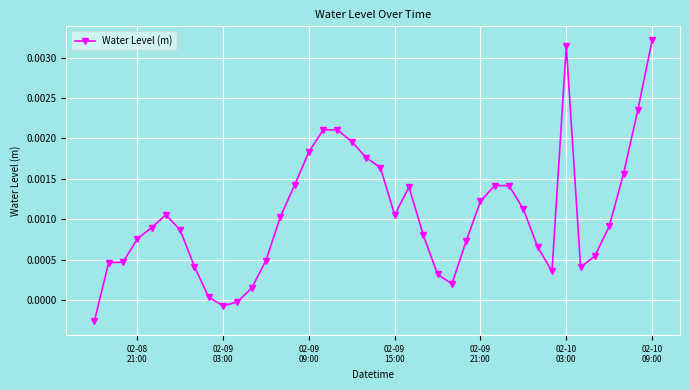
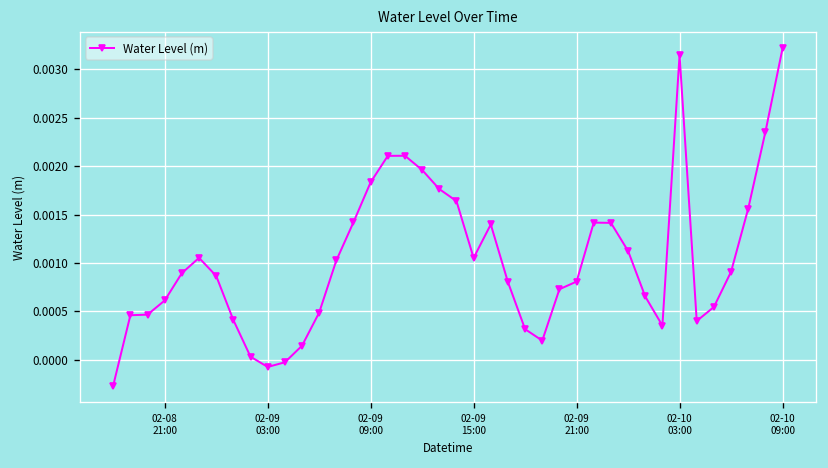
02-08 21:00: 0.0008 -> 0.0006
02-09 21:00: 0.0012 -> 0.0008
